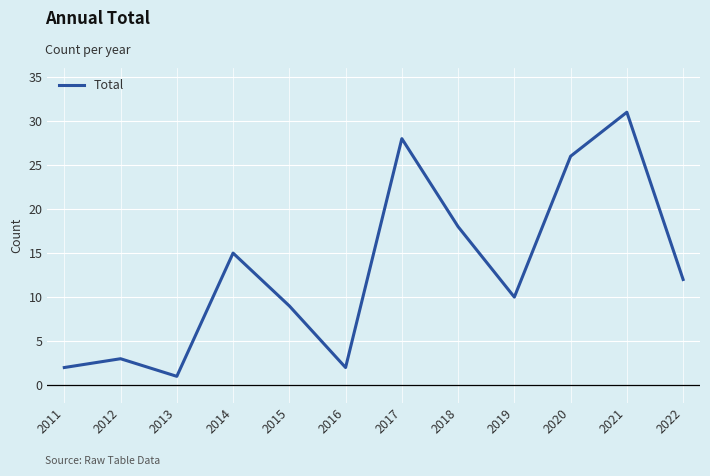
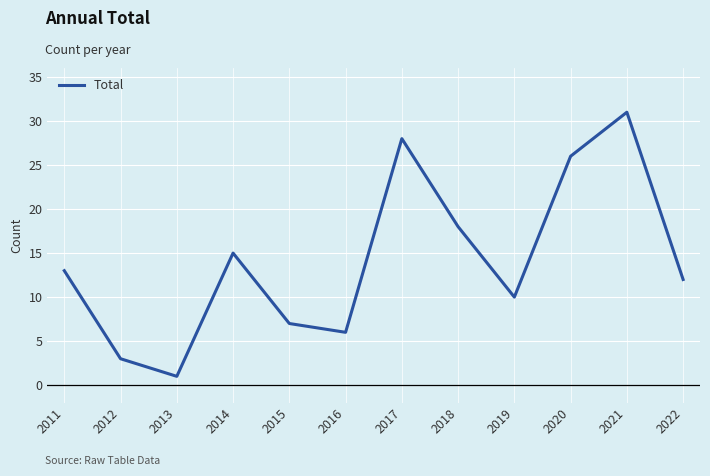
2011: 2 -> 13
2015: 9 -> 7
2016: 2 -> 6
